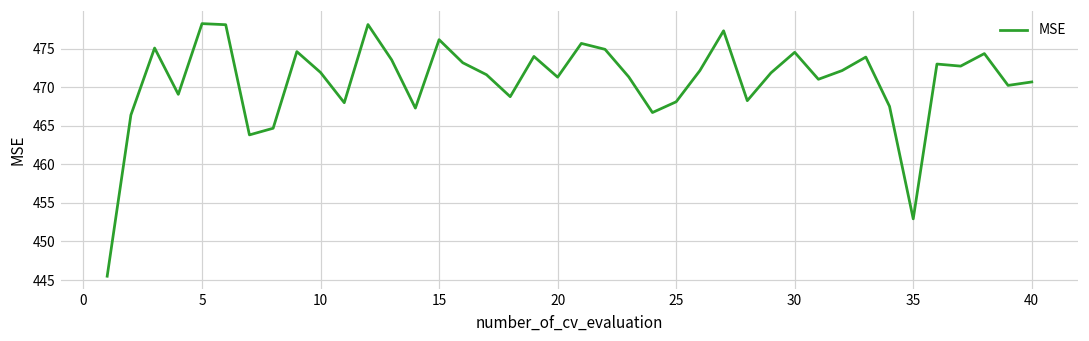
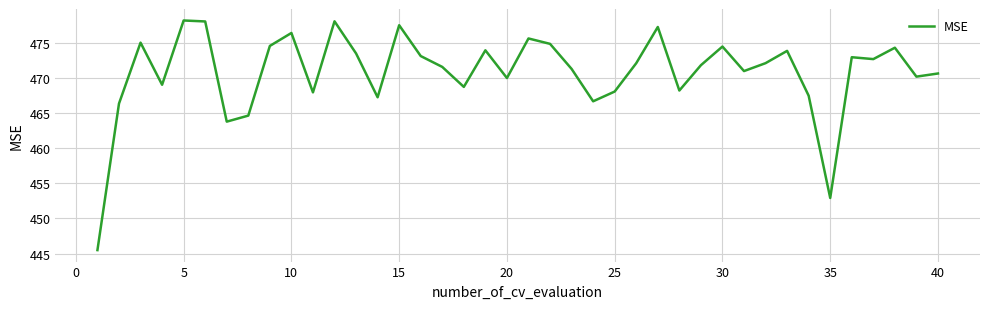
10: 472 -> 476
15: 476 -> 478
20: 471 -> 470
